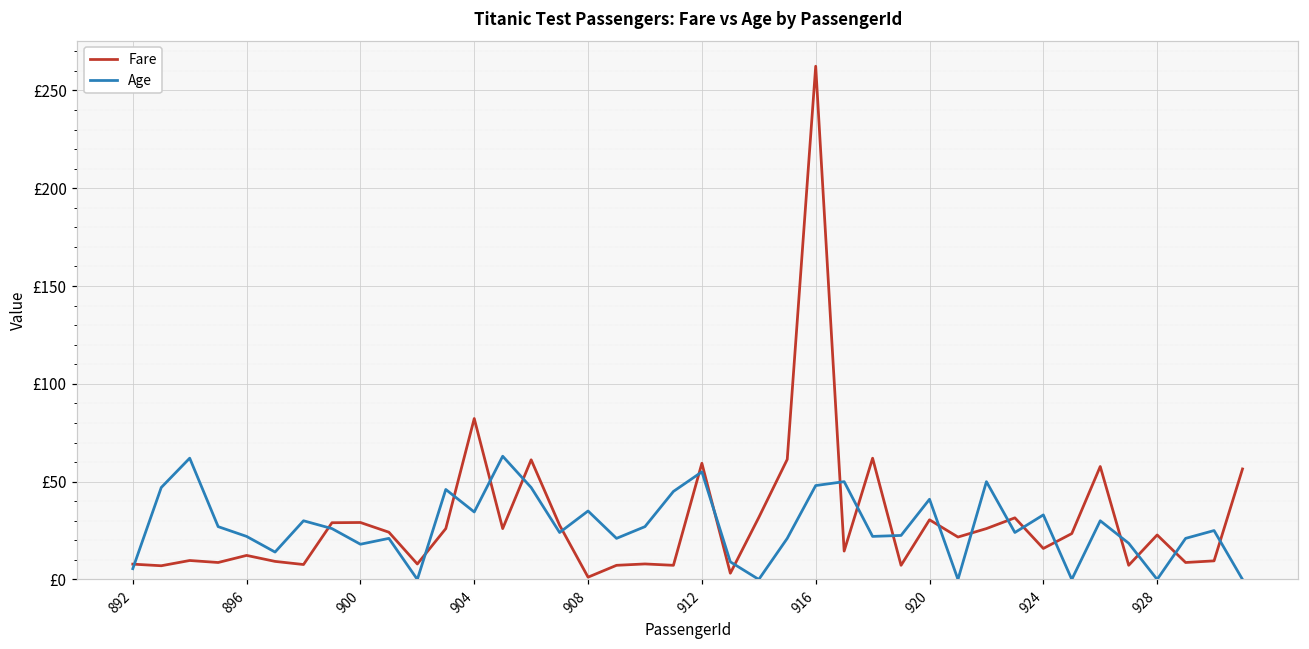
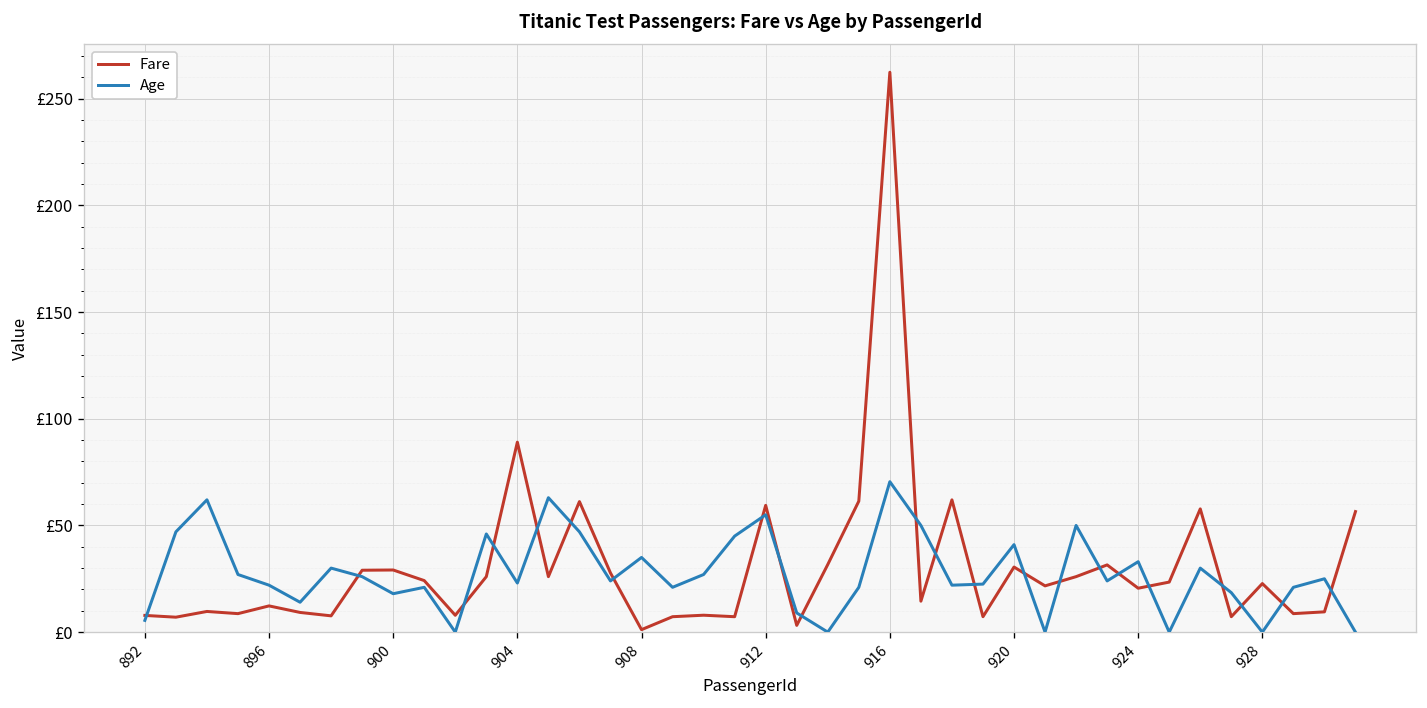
Fare, 904: £82 -> £89
Age, 904: £35 -> £23
Age, 916: £48 -> £71
Fare, 924: £16 -> £21
